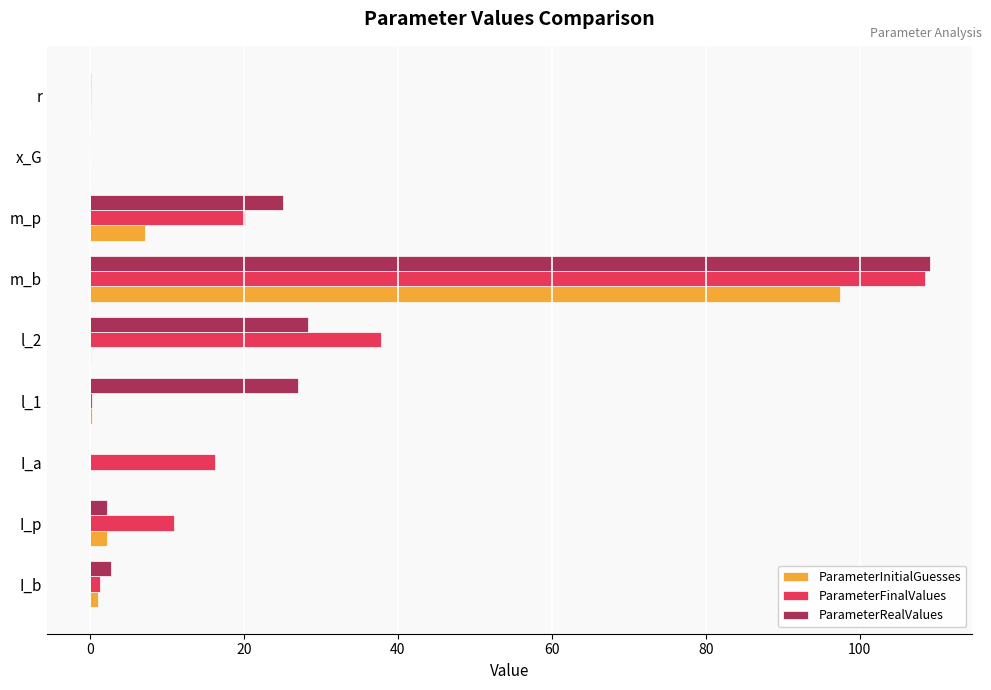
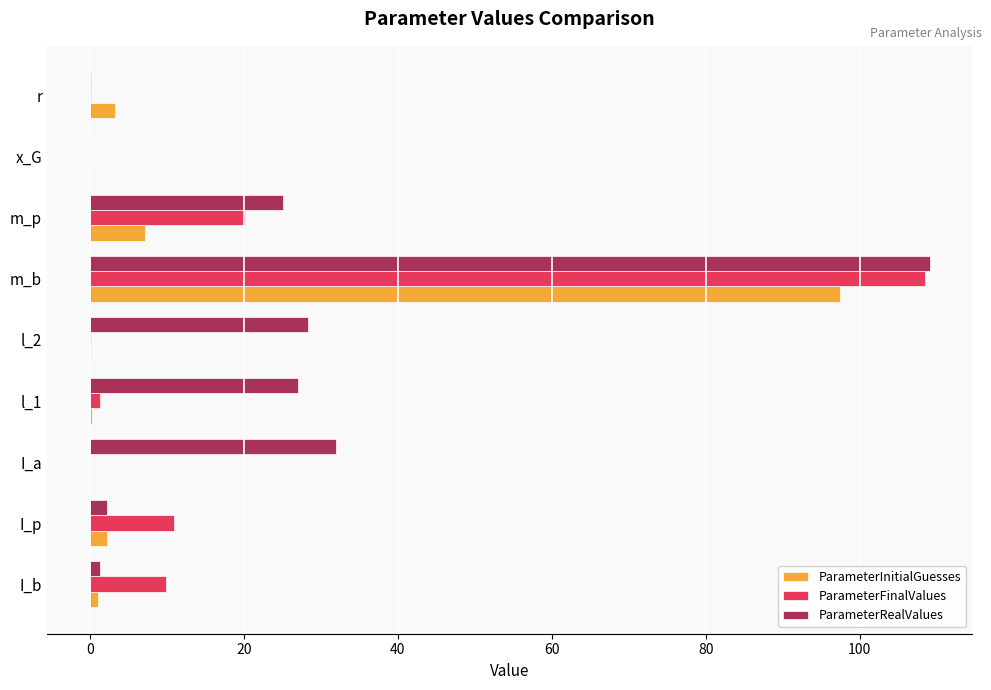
ParameterInitialGuesses, r: 0 -> 3
ParameterFinalValues, l_2: 38 -> 0
ParameterFinalValues, l_1: 0 -> 1
ParameterRealValues, I_a: 0 -> 32
ParameterFinalValues, I_a: 16 -> 0
ParameterRealValues, I_b: 3 -> 1
ParameterFinalValues, I_b: 1 -> 10
